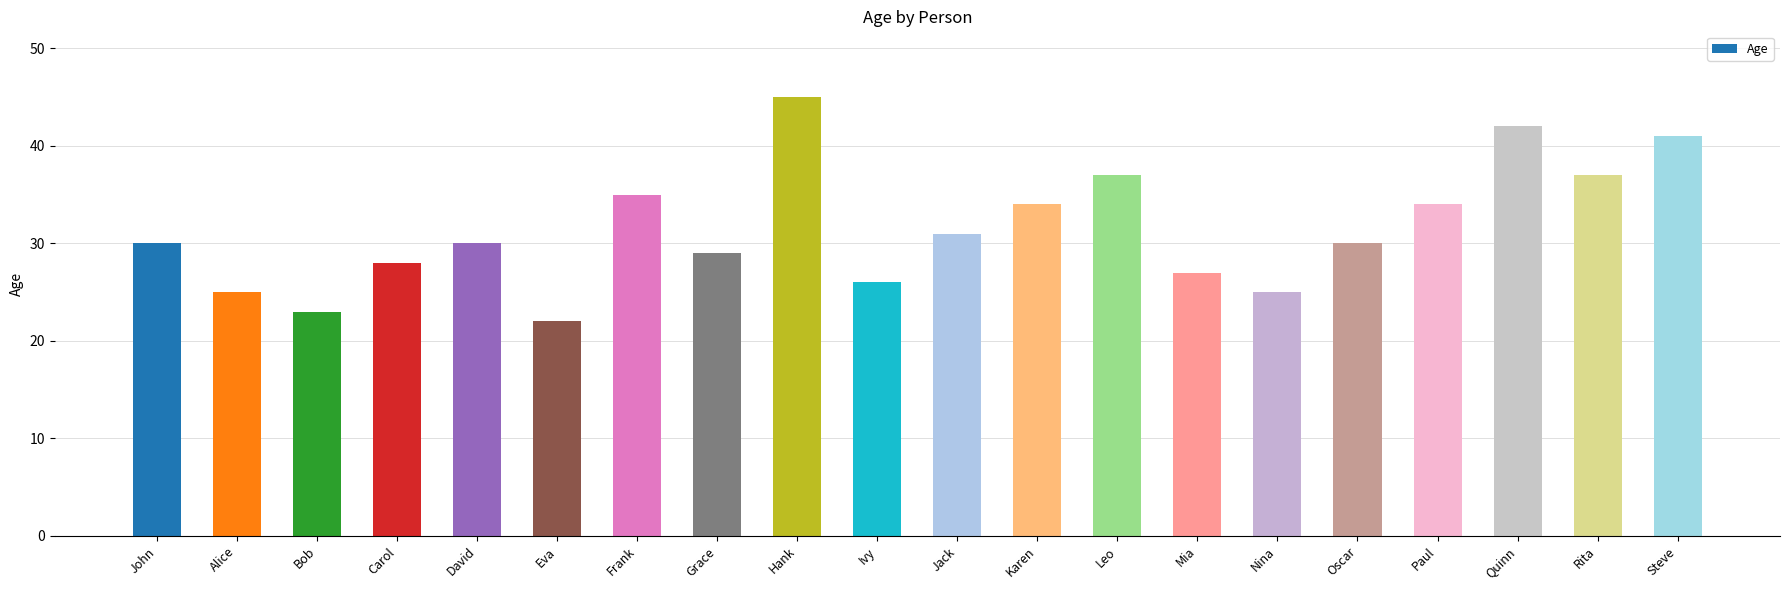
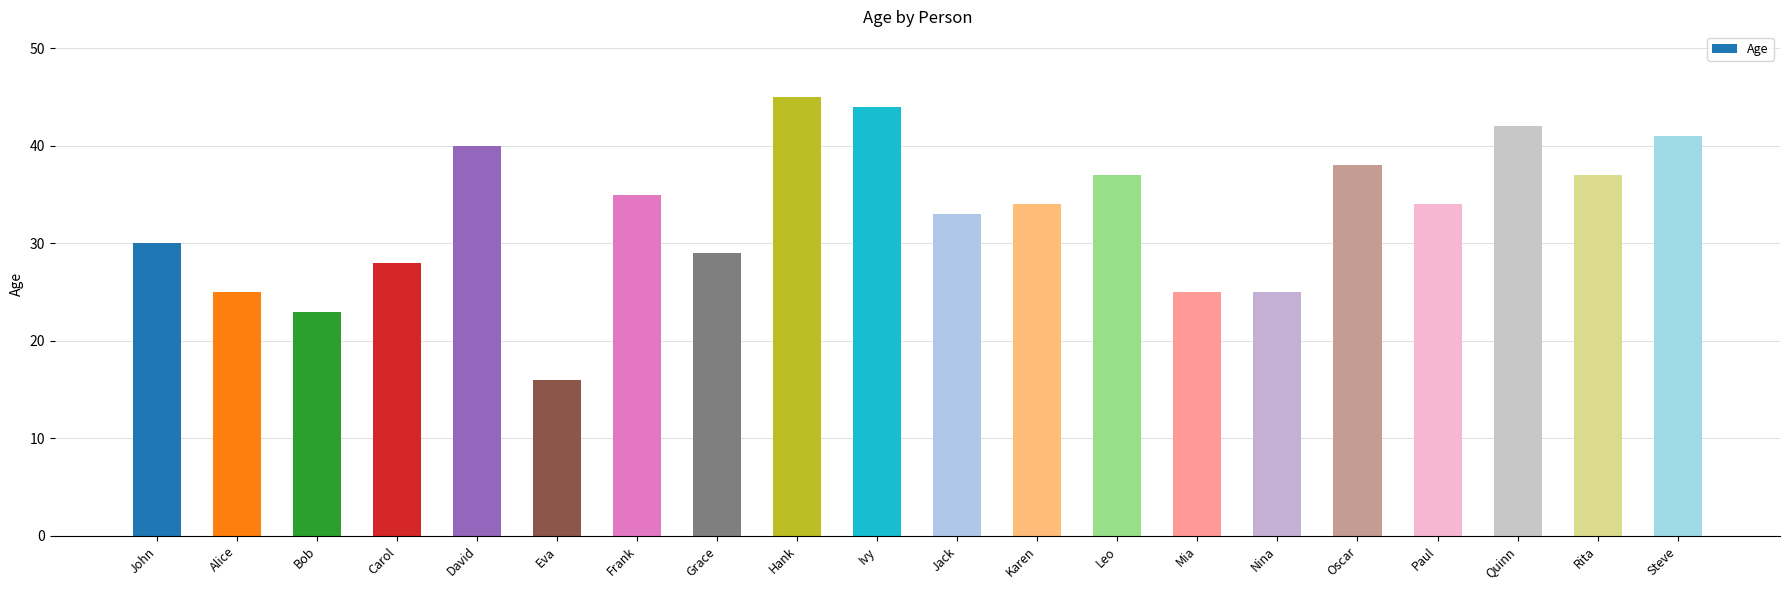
David: 30 -> 40
Eva: 22 -> 16
Ivy: 26 -> 44
Jack: 31 -> 33
Mia: 27 -> 25
Oscar: 30 -> 38
